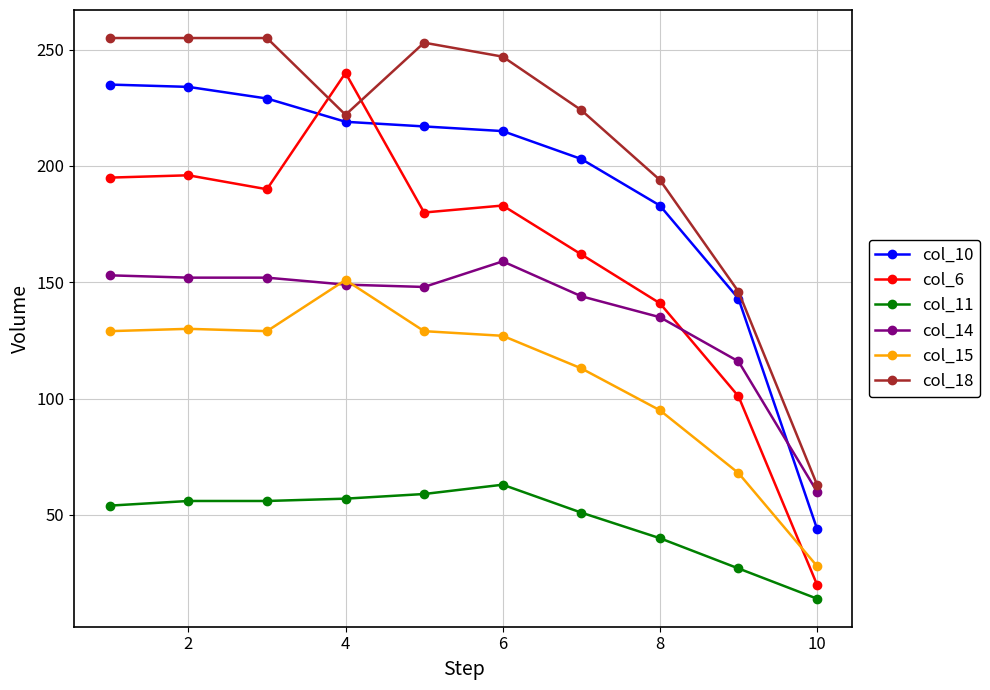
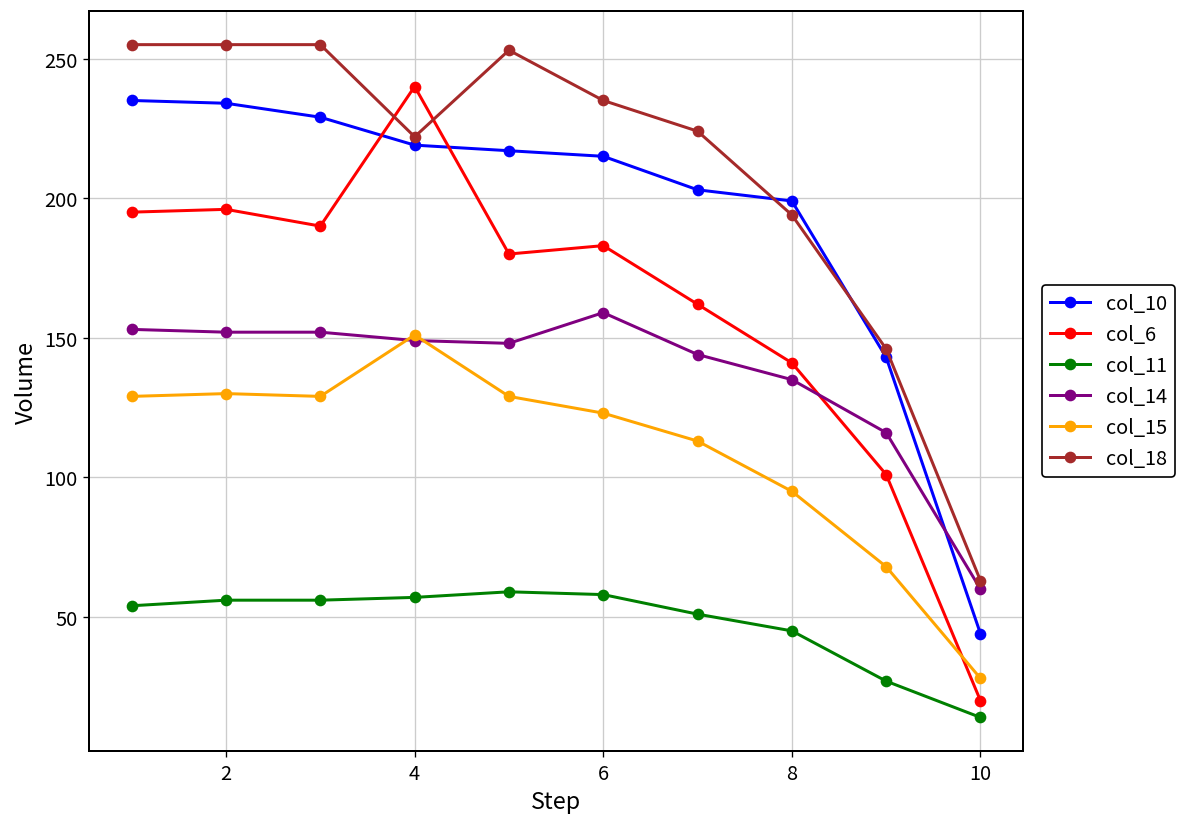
col_11, 6: 63 -> 58
col_15, 6: 127 -> 123
col_18, 6: 247 -> 235
col_10, 8: 183 -> 199
col_11, 8: 40 -> 45
